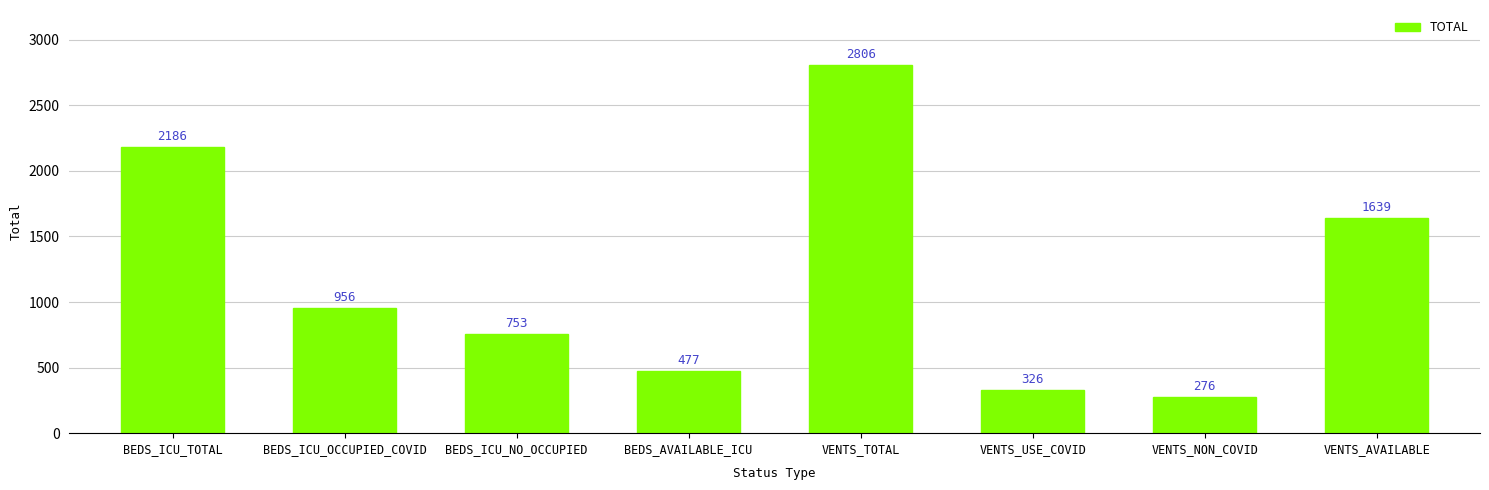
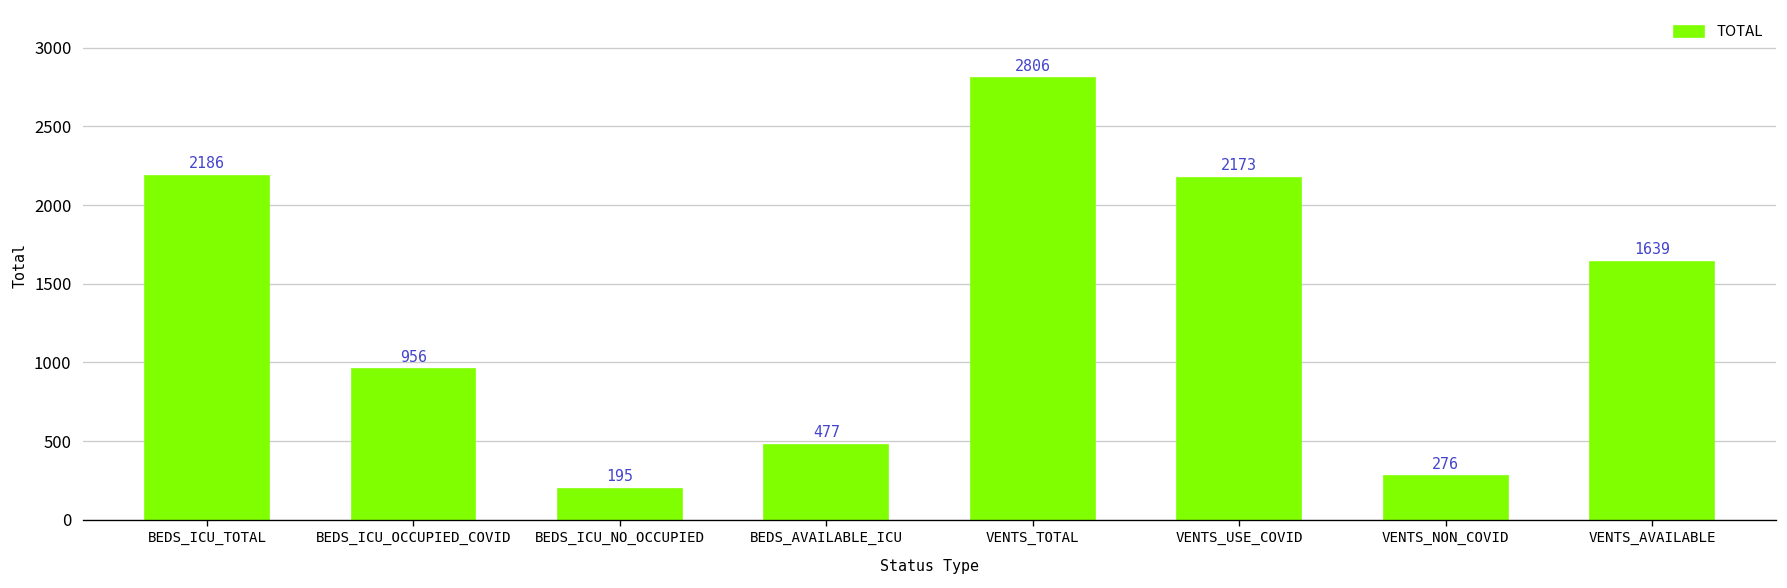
BEDS_ICU_NO_OCCUPIED: 753 -> 195
VENTS_USE_COVID: 326 -> 2173
